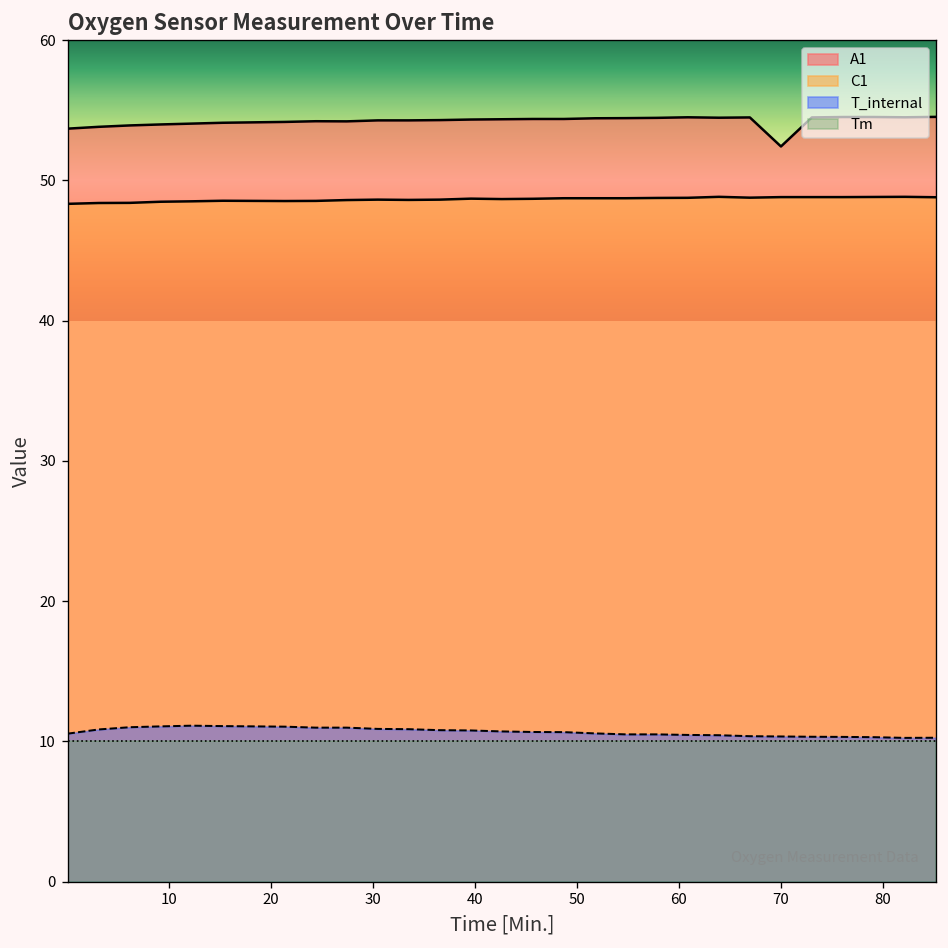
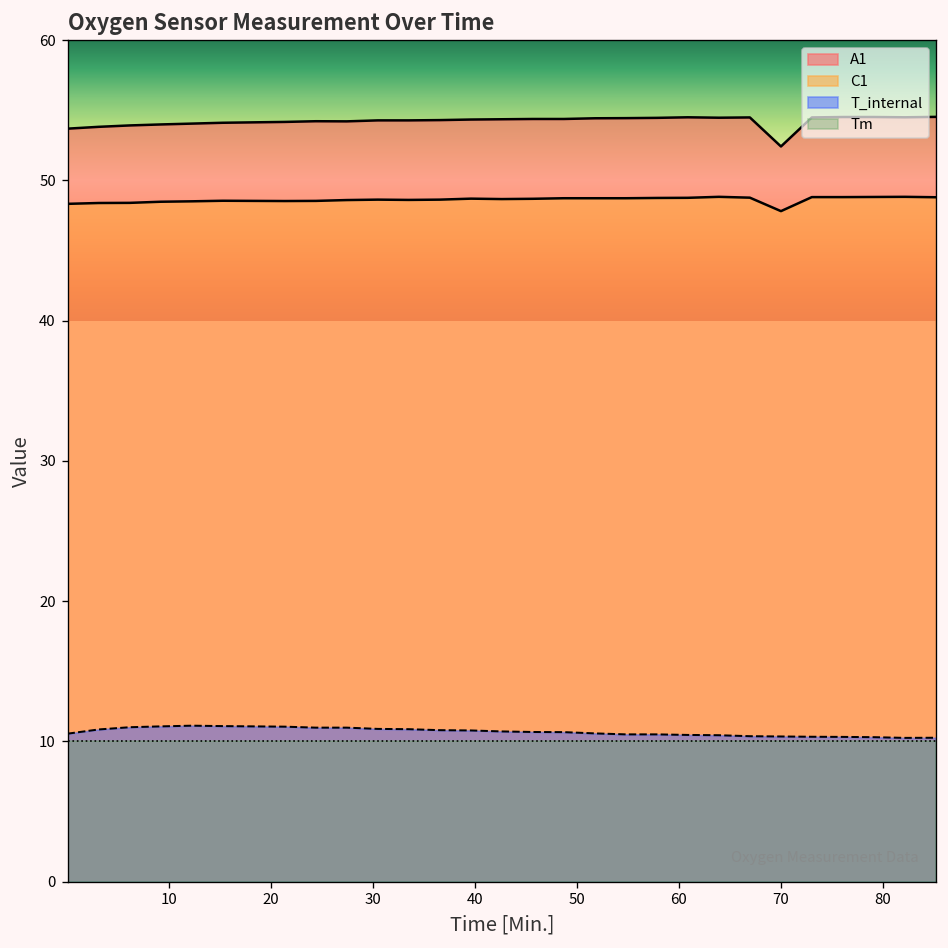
C1, 70: 48.8 -> 47.8
